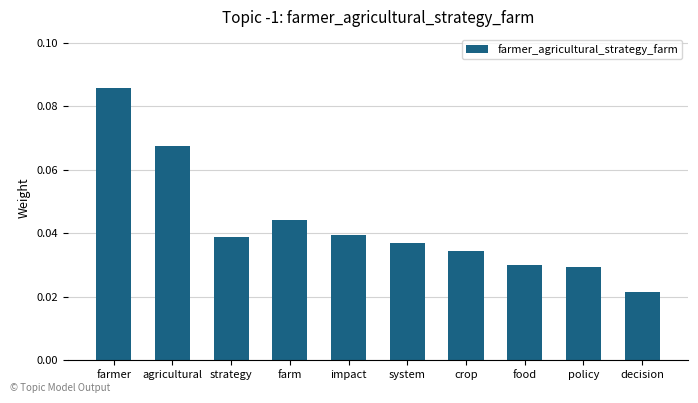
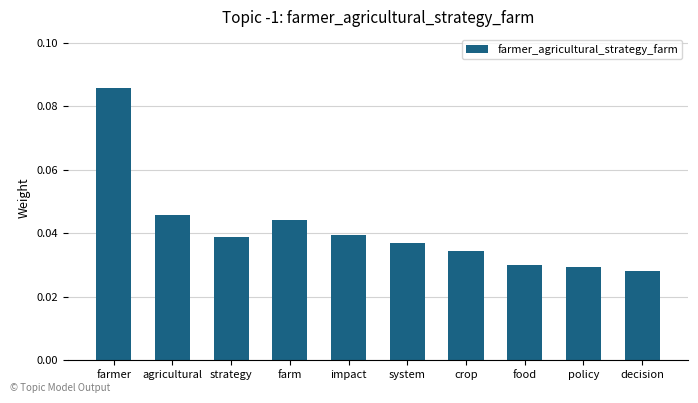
agricultural: 0.067 -> 0.046
decision: 0.022 -> 0.028
